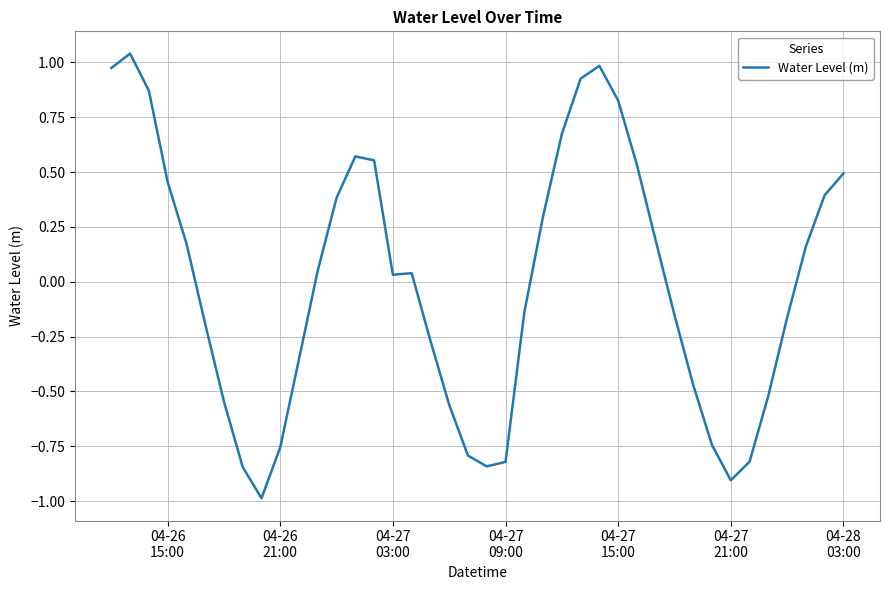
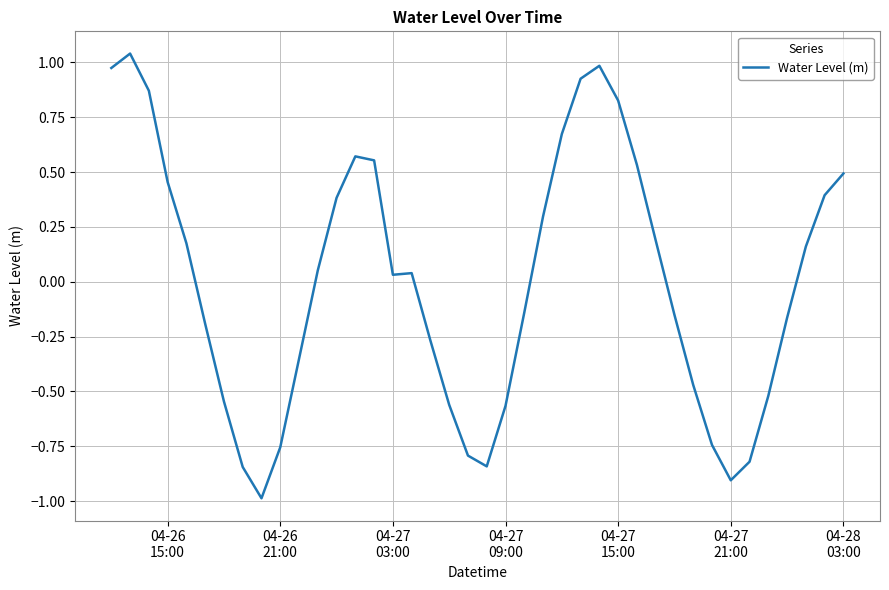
04-27 09:00: -0.82 -> -0.57
